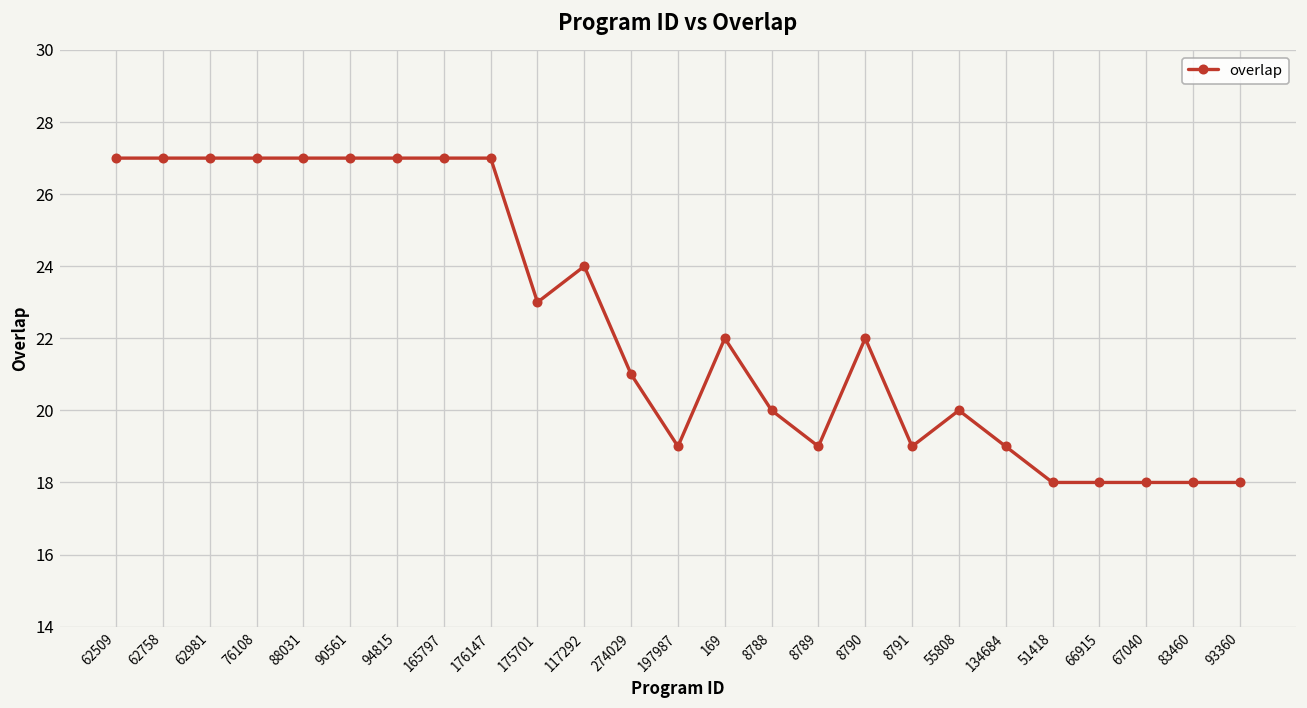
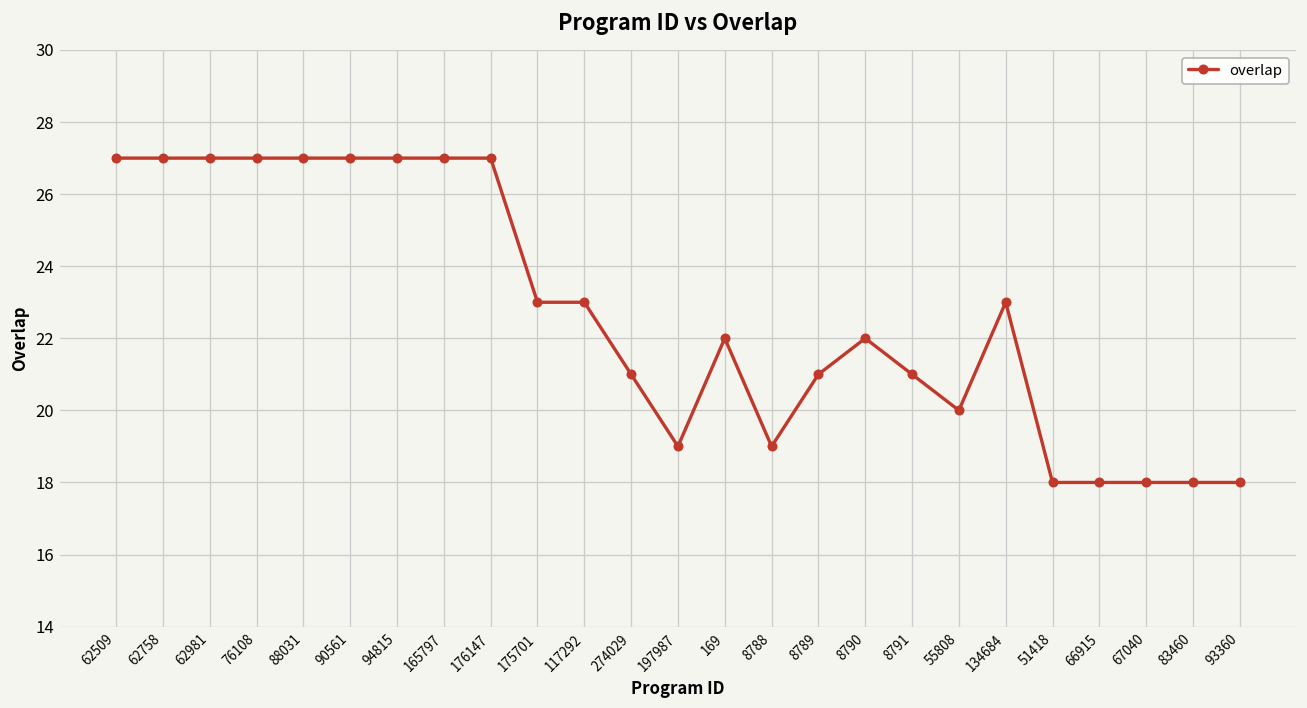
117292: 24 -> 23
8788: 20 -> 19
8789: 19 -> 21
8791: 19 -> 21
134684: 19 -> 23
